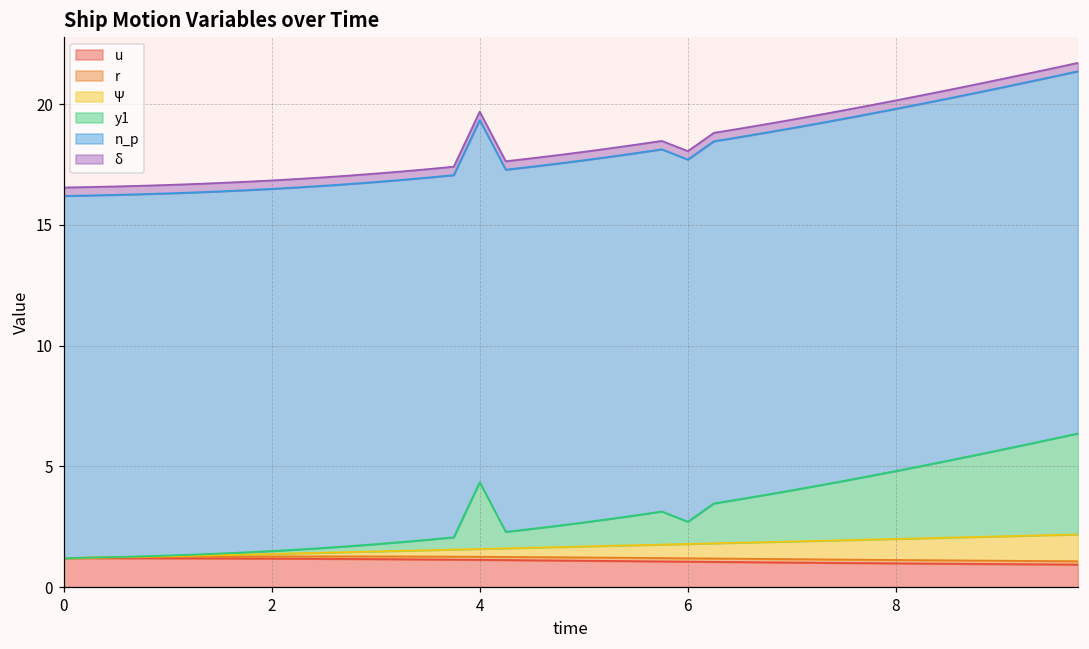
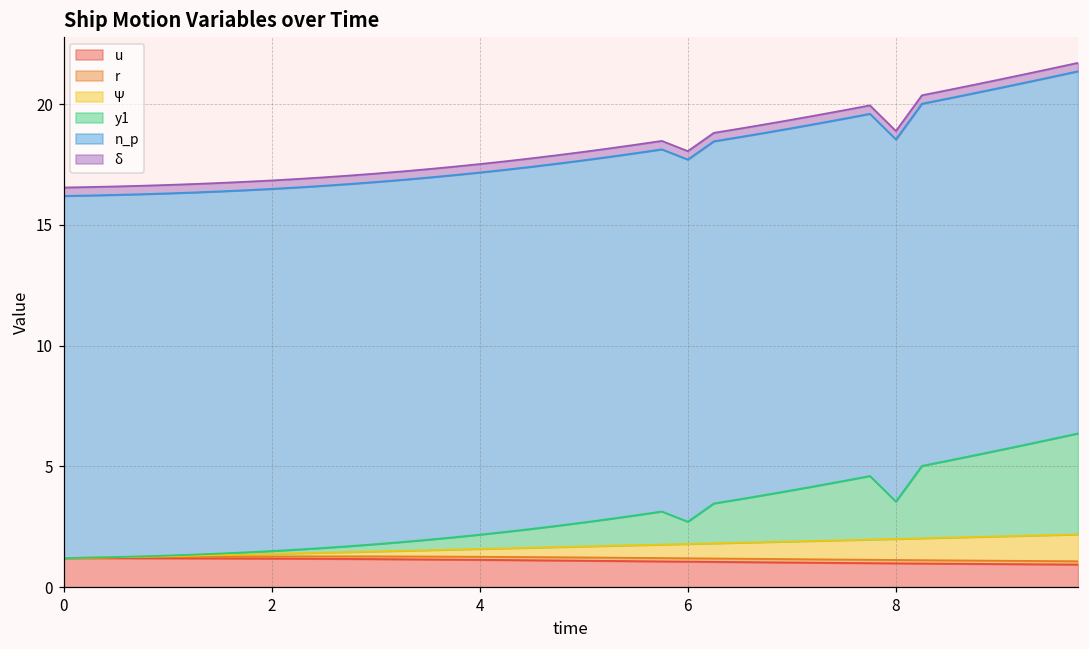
y1, 4: 2.8 -> 0.6
y1, 8: 2.8 -> 1.5
